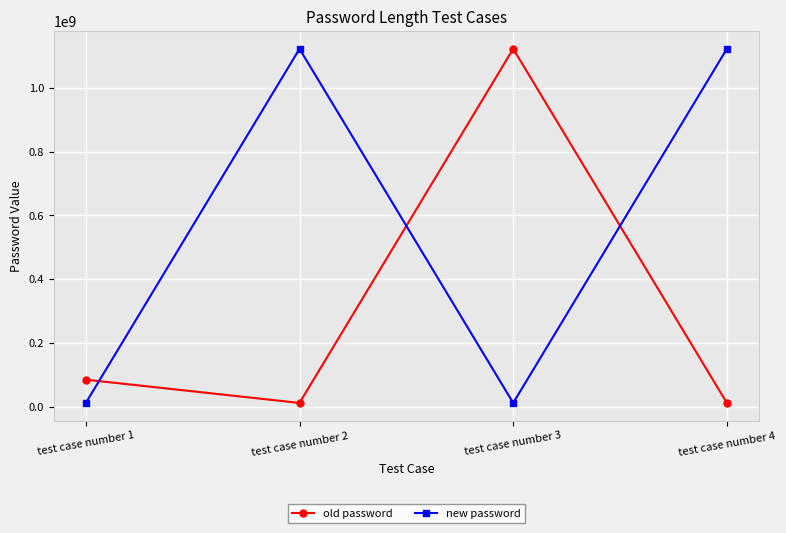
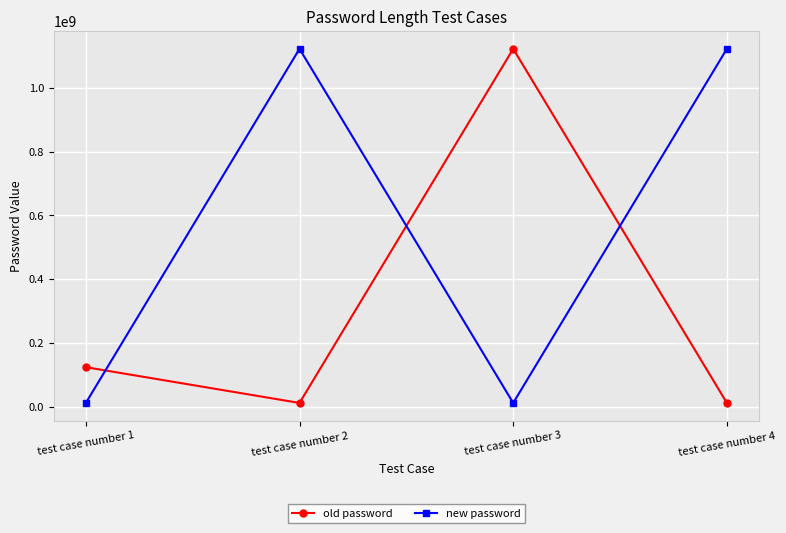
old password, test case number 1: 80000000 -> 120000000
